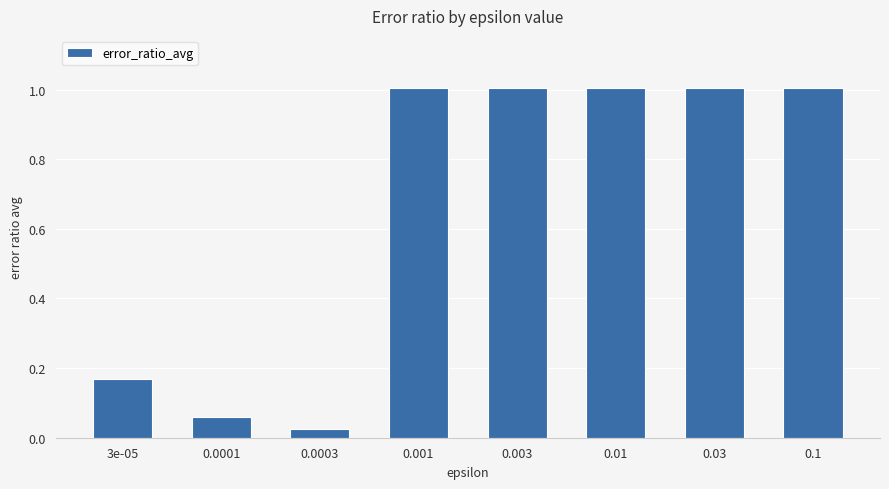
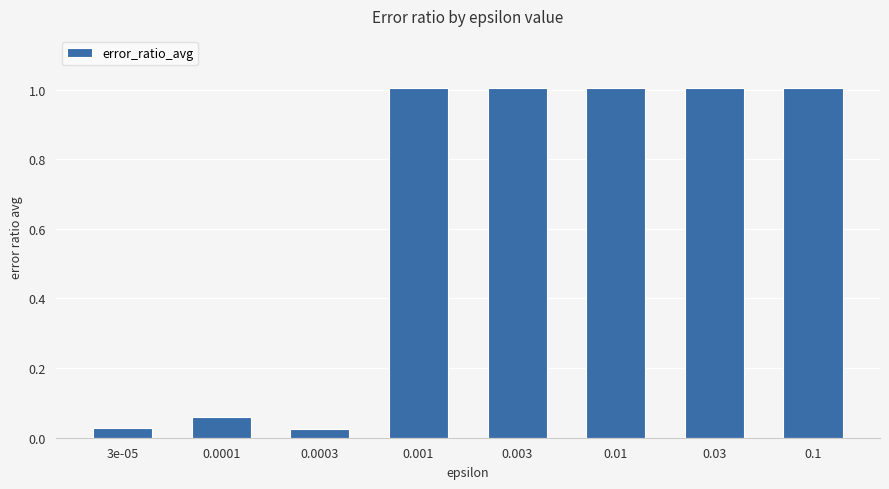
3e-05: 0.17 -> 0.03
